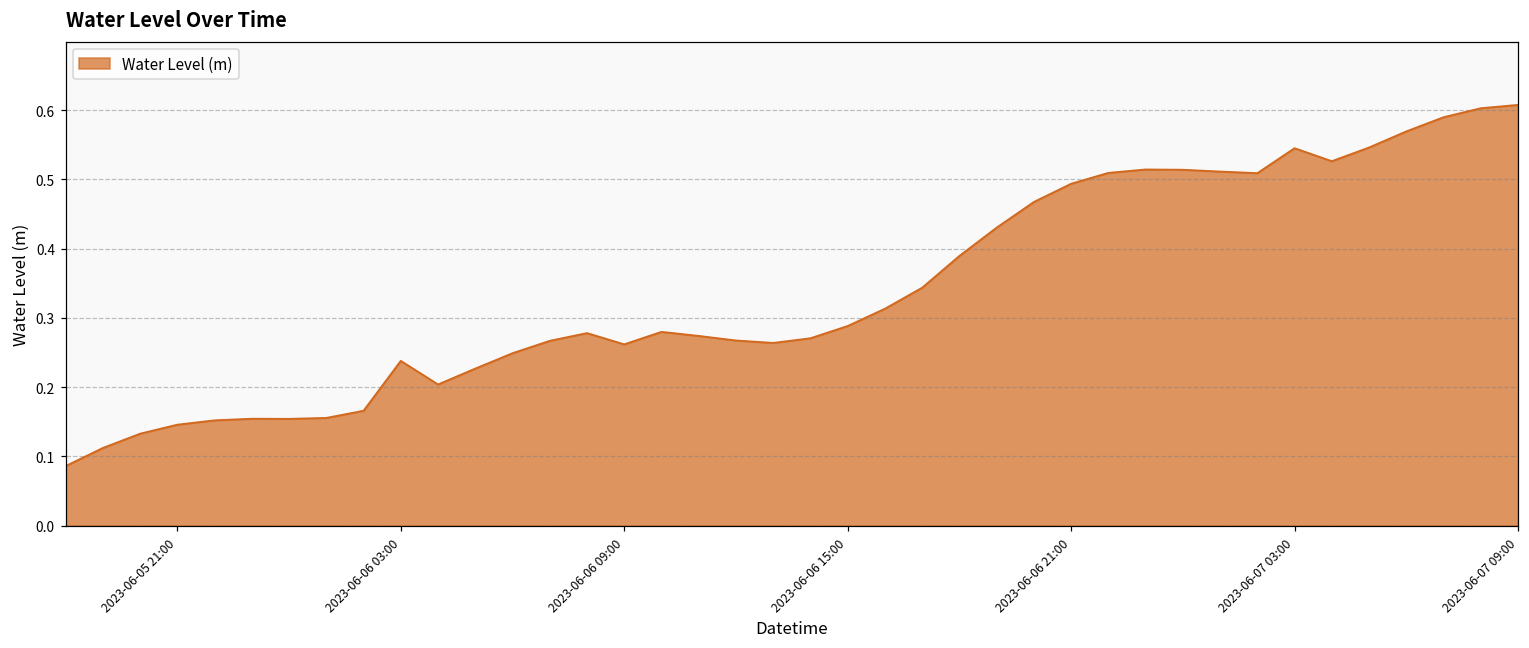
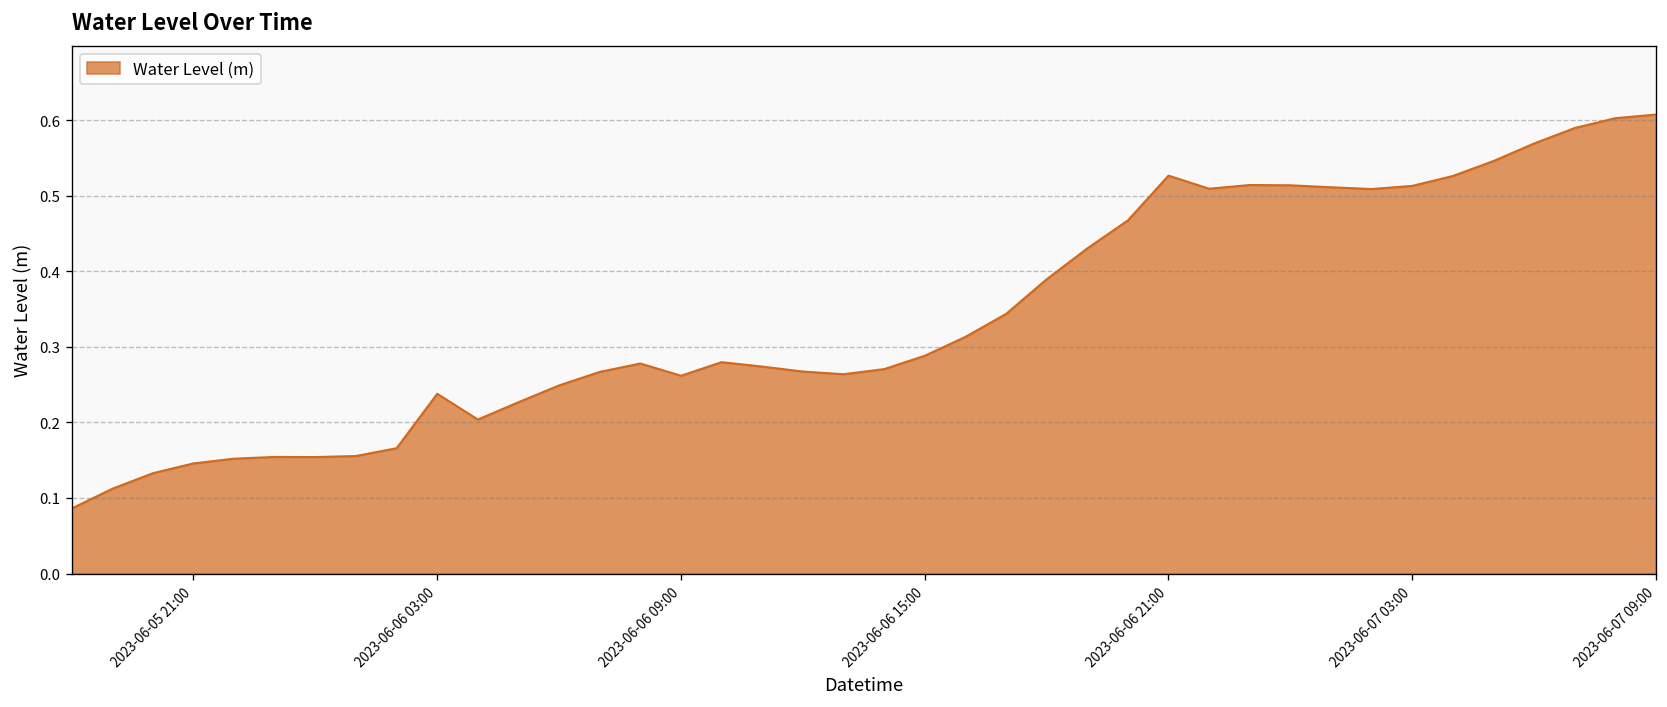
2023-06-06 21:00: 0.49 -> 0.53
2023-06-07 03:00: 0.55 -> 0.51
